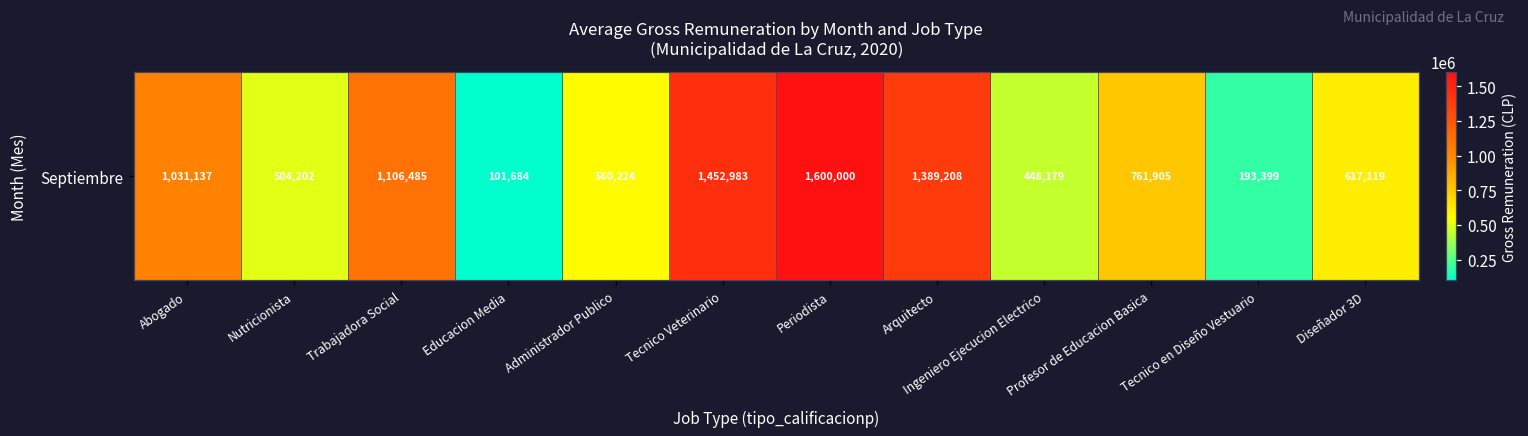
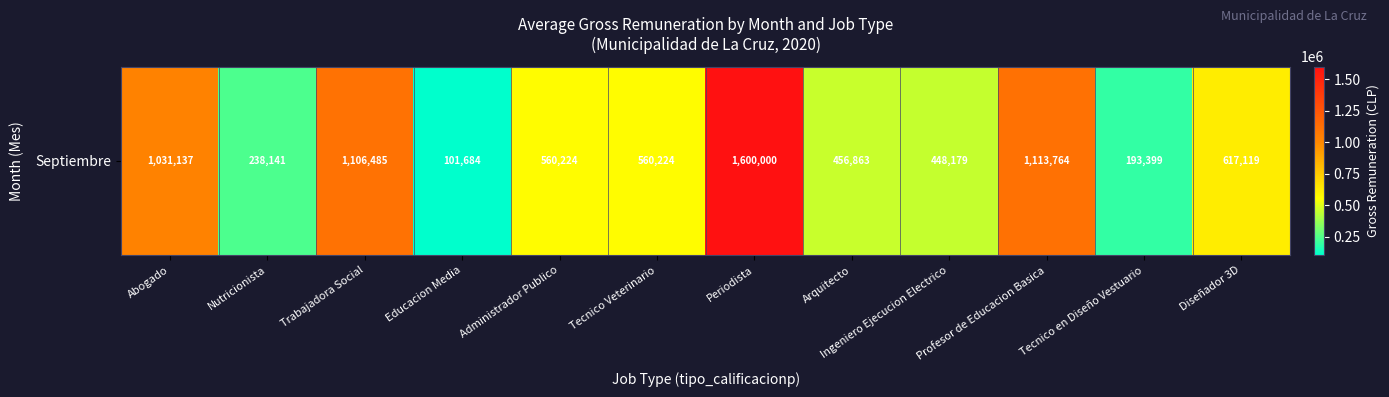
Septiembre, Nutricionista: 504,202 -> 238,141
Septiembre, Tecnico Veterinario: 1,452,983 -> 560,224
Septiembre, Arquitecto: 1,389,208 -> 456,863
Septiembre, Profesor de Educacion Basica: 761,905 -> 1,113,764
